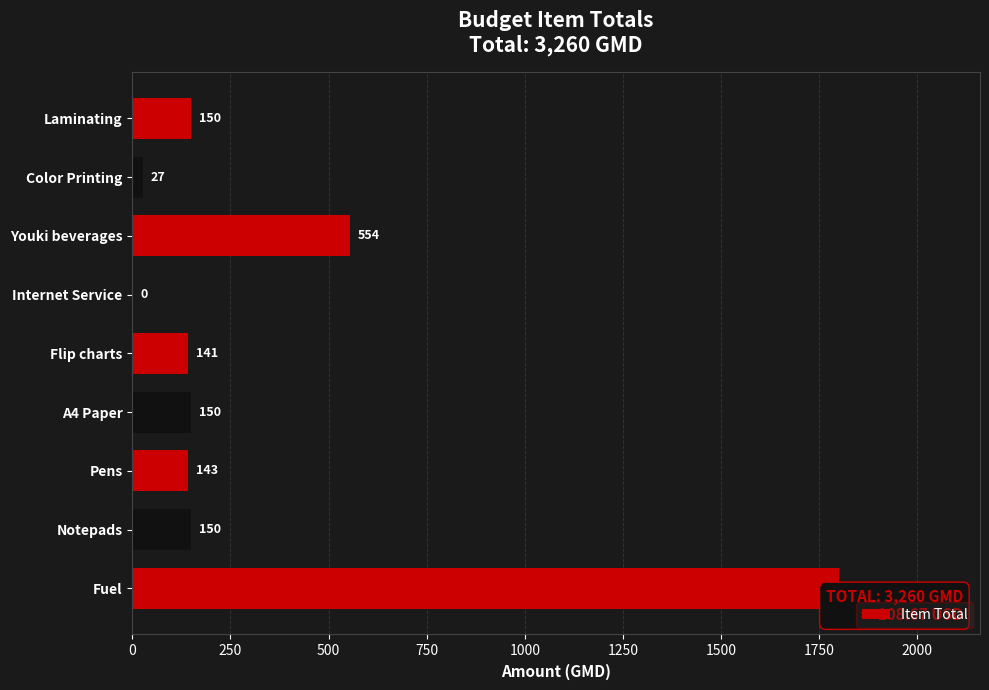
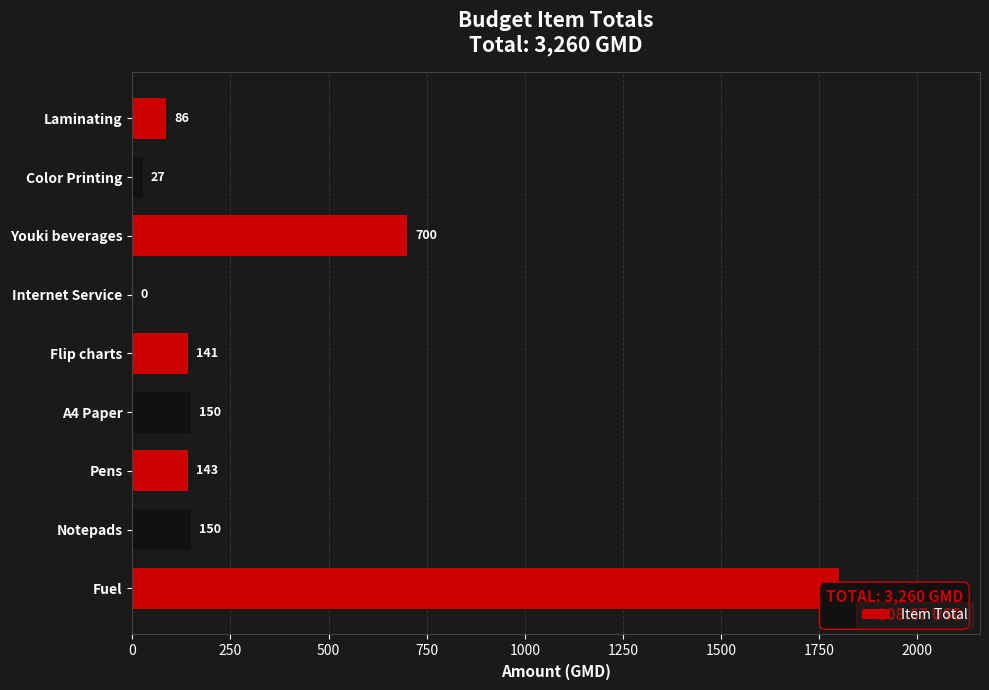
Laminating: 150 -> 86
Youki beverages: 554 -> 700
